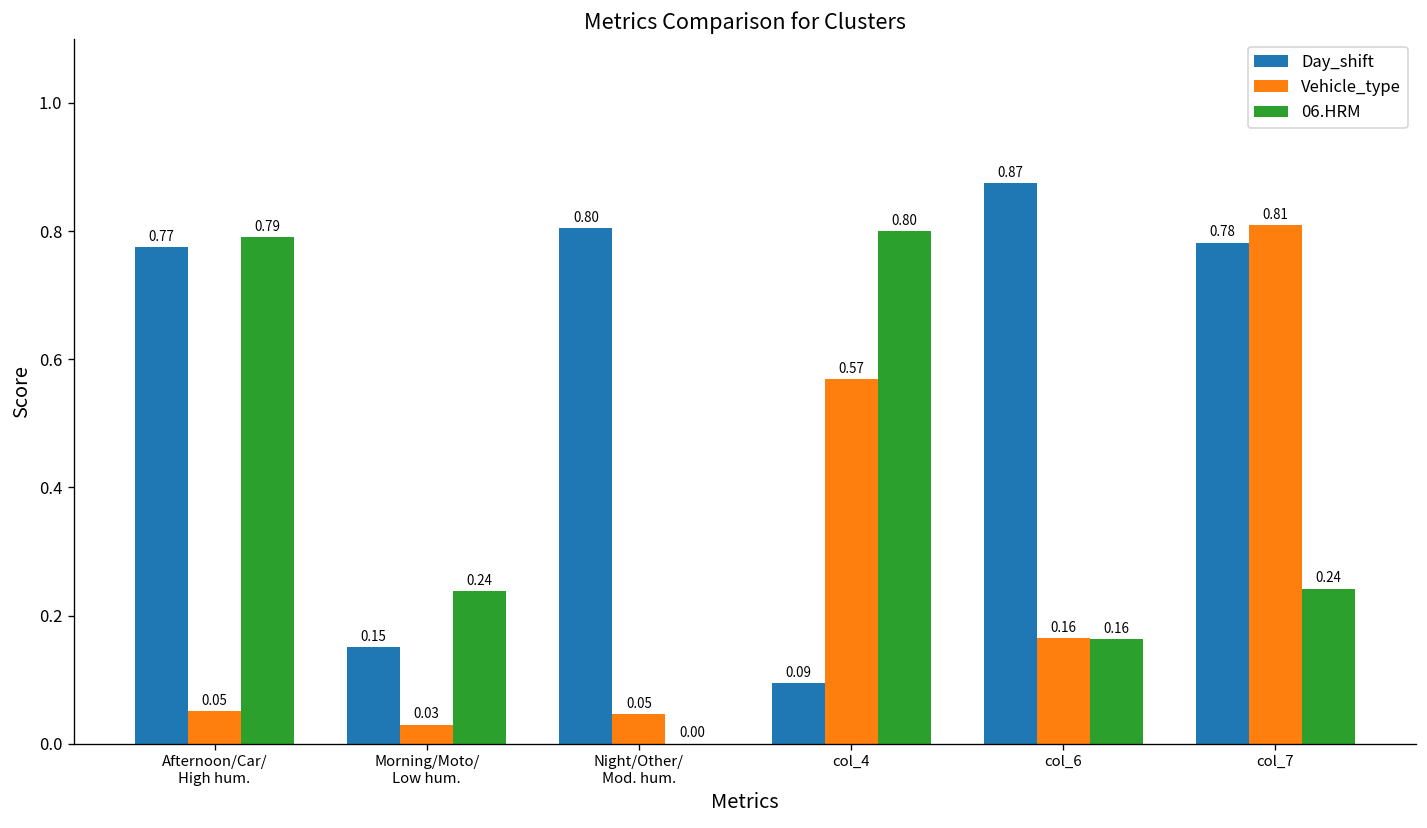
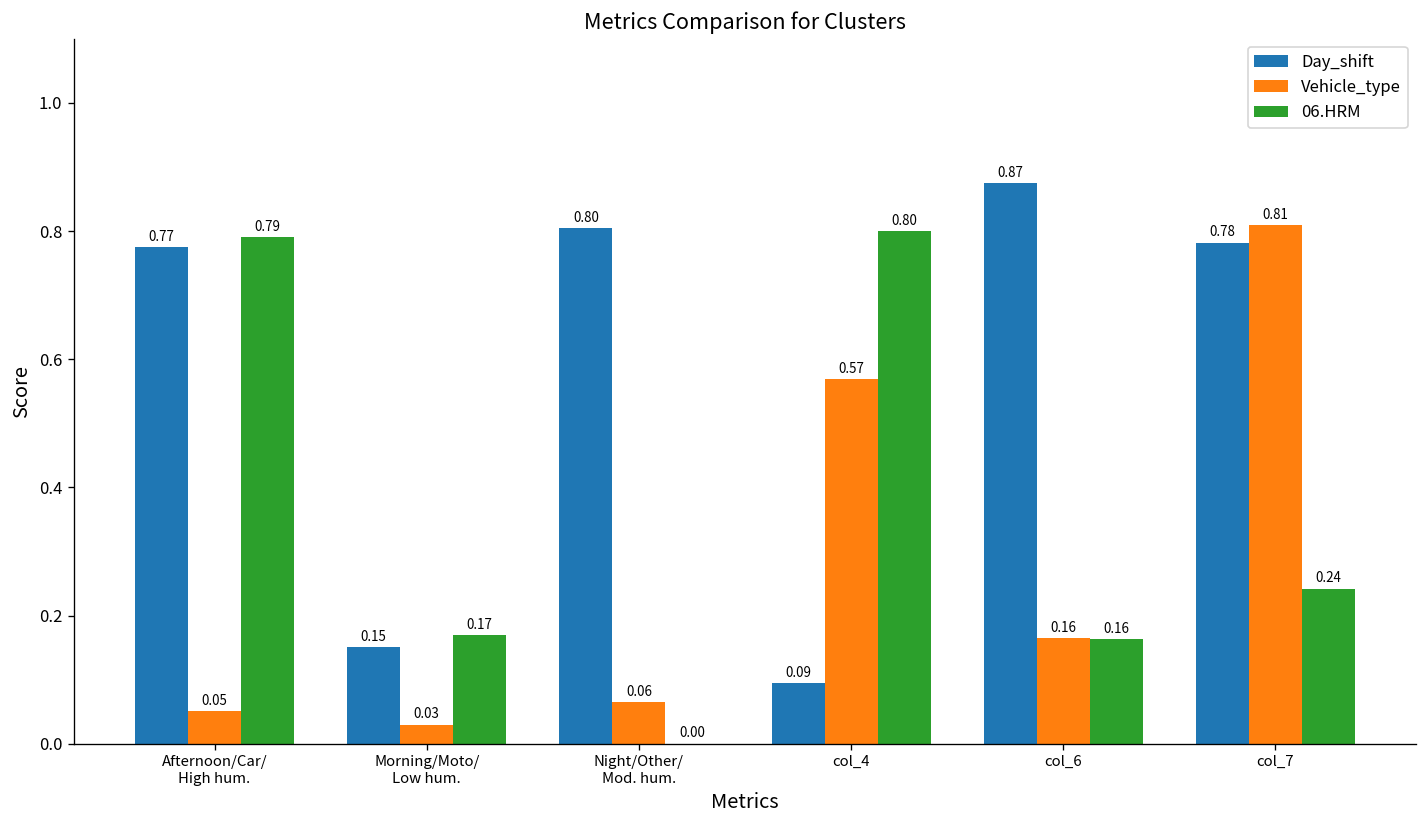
06.HRM, Morning/Moto/ Low hum.: 0.24 -> 0.17
Vehicle_type, Night/Other/ Mod. hum.: 0.05 -> 0.06
